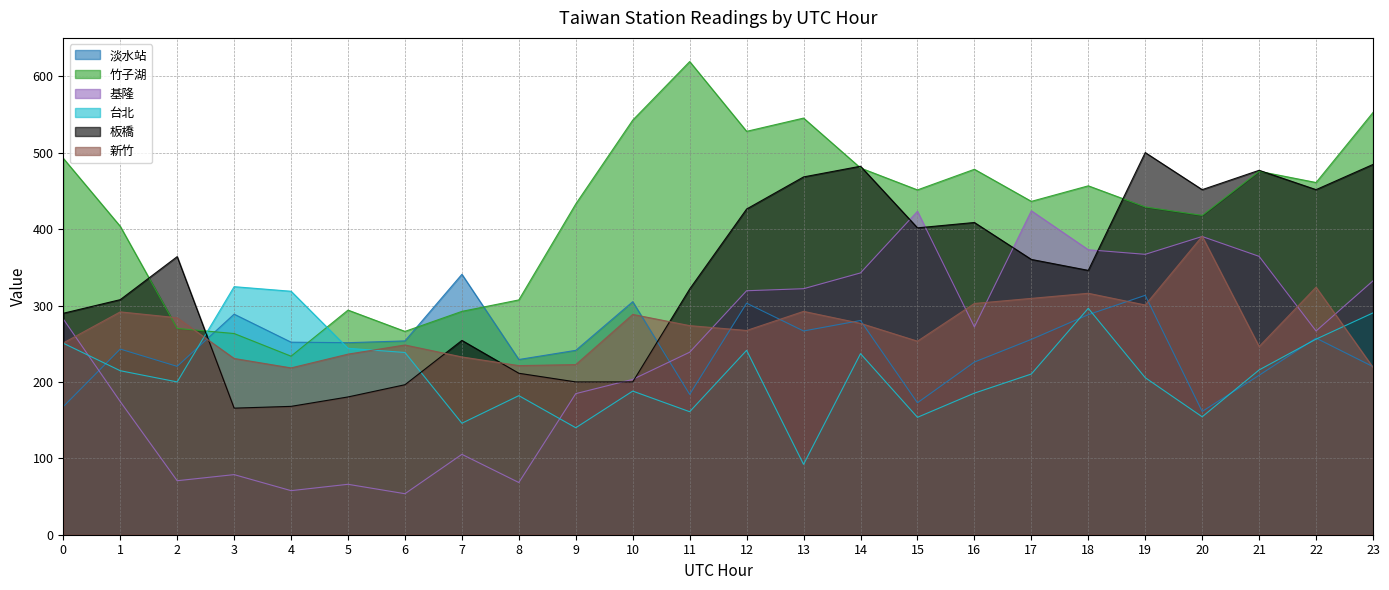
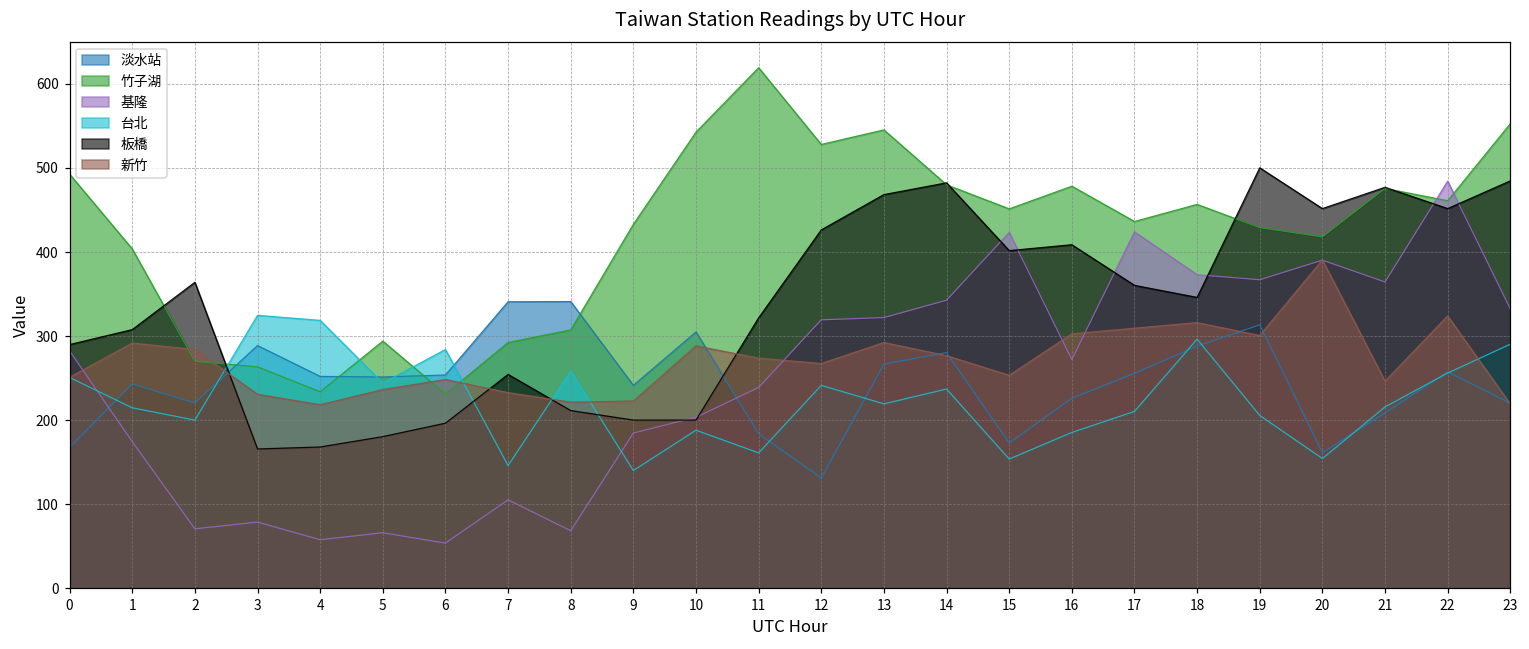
竹子湖, 6: 270 -> 230
台北, 6: 240 -> 280
淡水站, 8: 230 -> 340
台北, 8: 180 -> 260
淡水站, 12: 300 -> 130
台北, 13: 90 -> 220
基隆, 22: 270 -> 480
